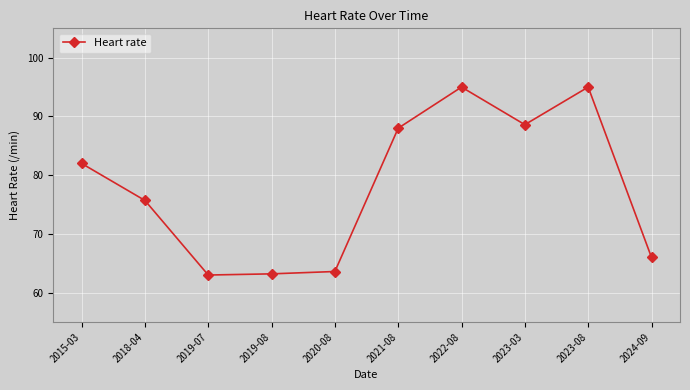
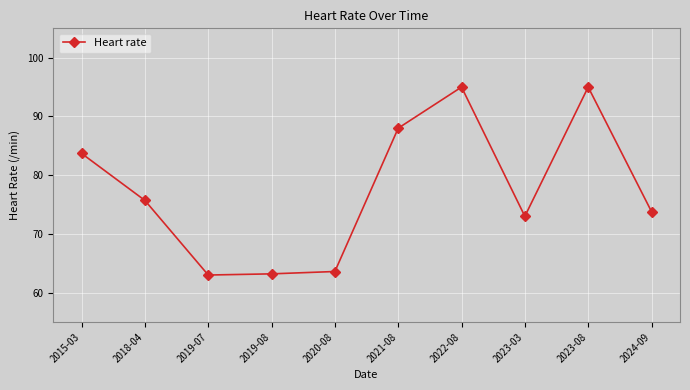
2015-03: 82 -> 84
2023-03: 89 -> 73
2024-09: 66 -> 74
